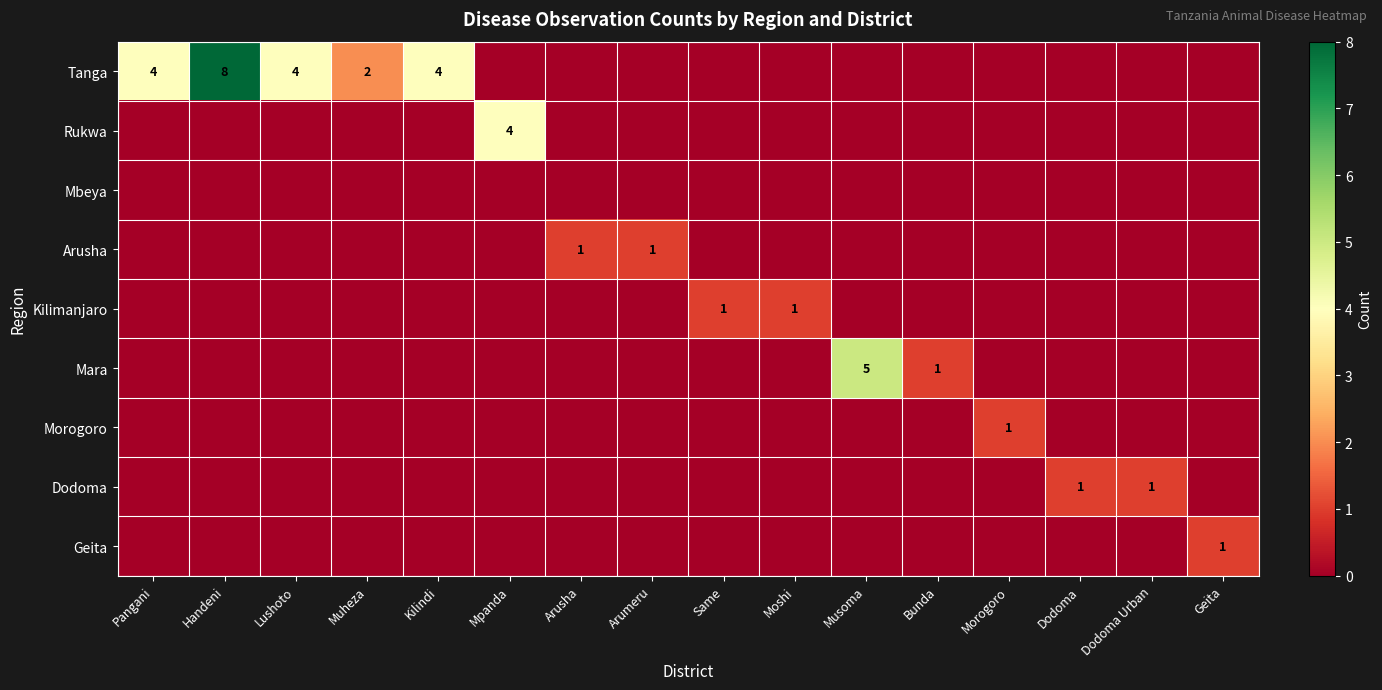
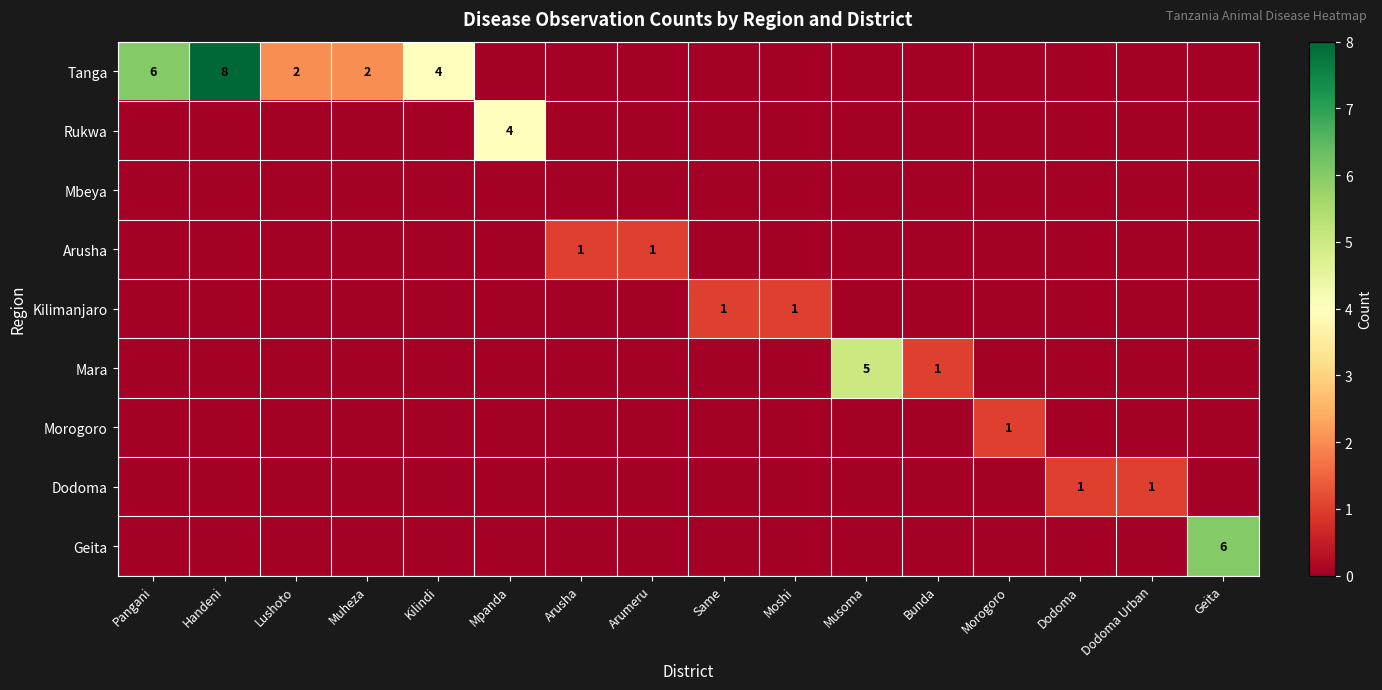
Tanga, Pangani: 4 -> 6
Tanga, Lushoto: 4 -> 2
Geita, Geita: 1 -> 6
